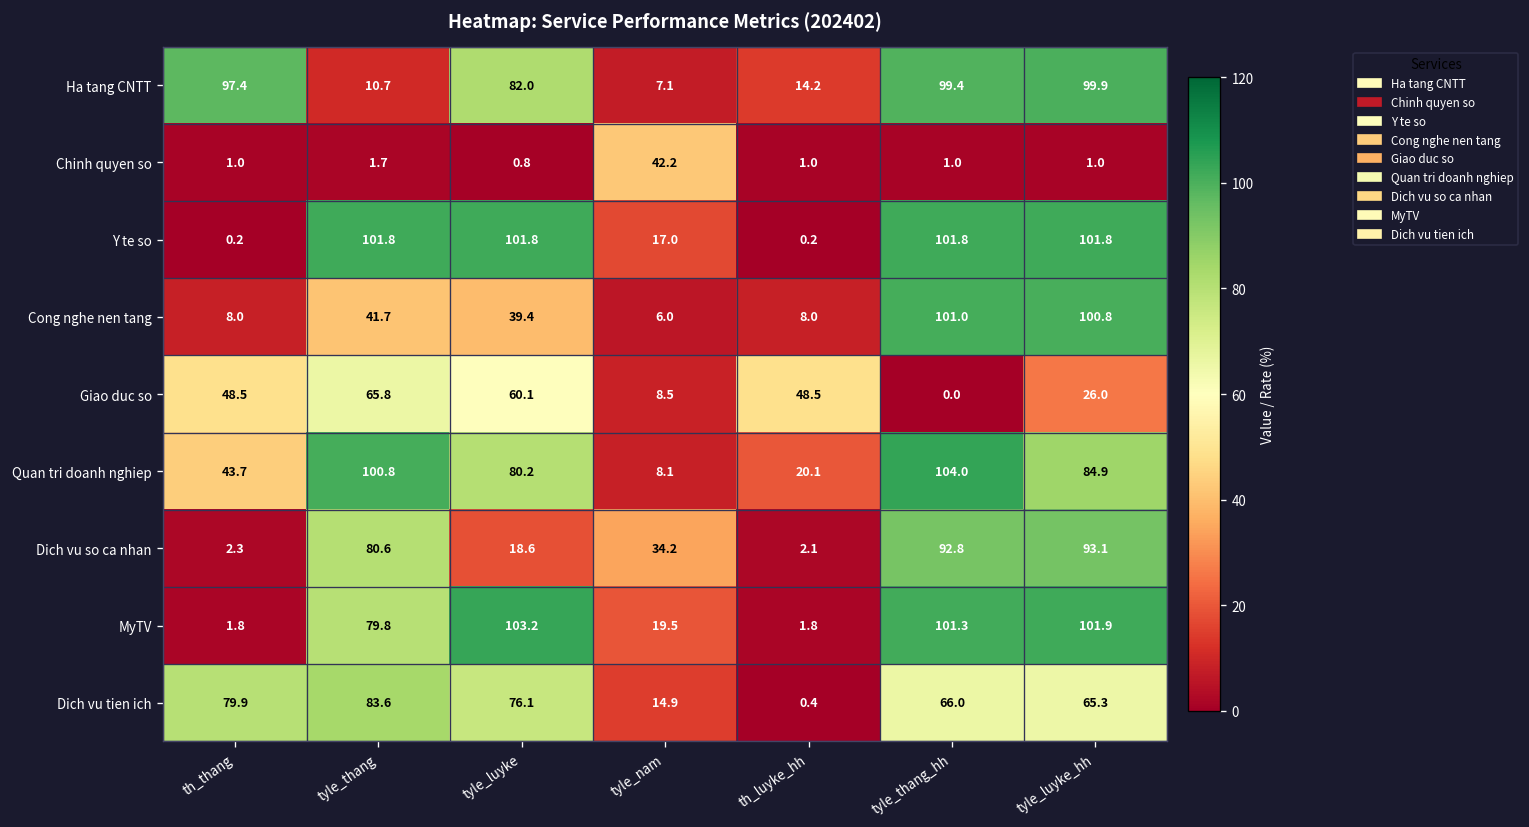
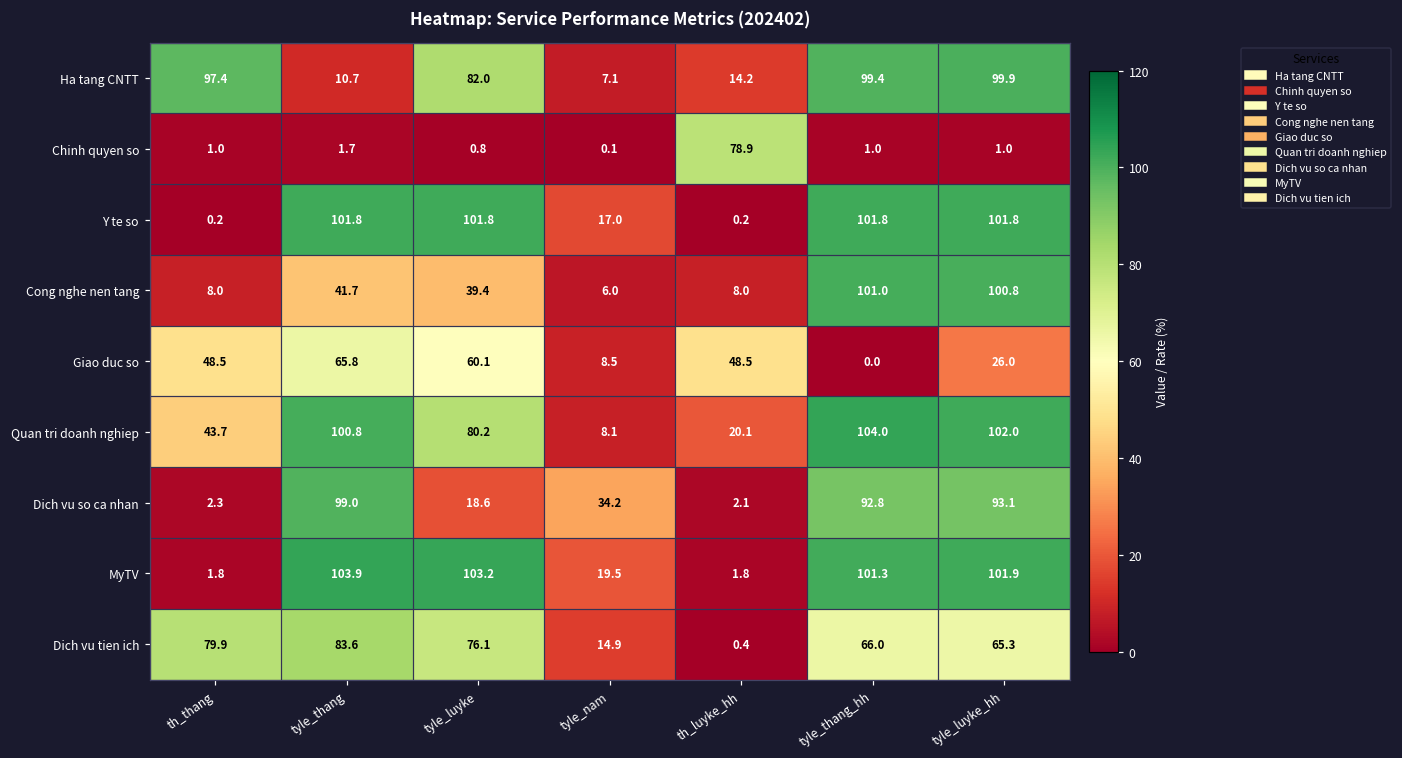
Chinh quyen so, tyle_nam: 42.2 -> 0.1
Chinh quyen so, th_luyke_hh: 1.0 -> 78.9
Quan tri doanh nghiep, tyle_luyke_hh: 84.9 -> 102.0
Dich vu so ca nhan, tyle_thang: 80.6 -> 99.0
MyTV, tyle_thang: 79.8 -> 103.9
